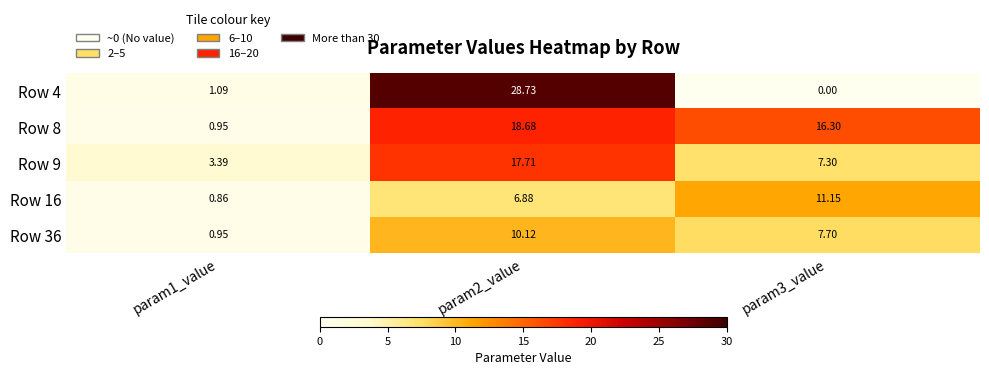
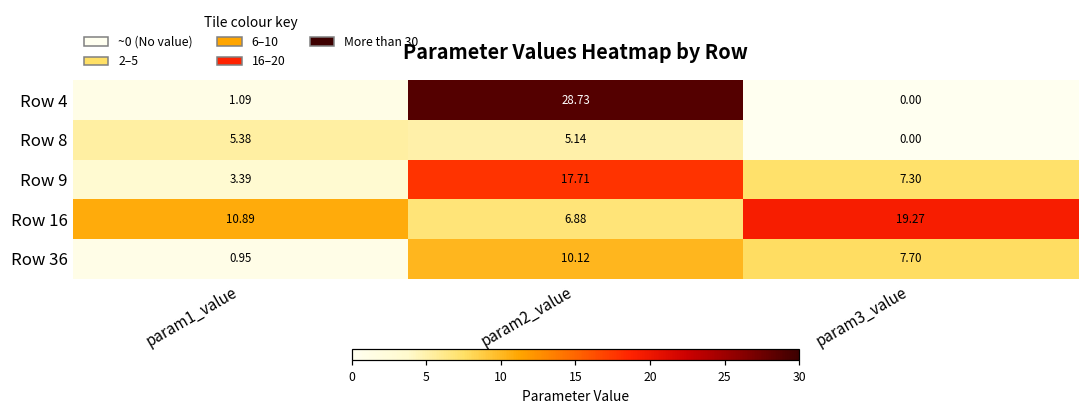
Row 8, param1_value: 0.95 -> 5.38
Row 8, param2_value: 18.68 -> 5.14
Row 8, param3_value: 16.30 -> 0.00
Row 16, param1_value: 0.86 -> 10.89
Row 16, param3_value: 11.15 -> 19.27
